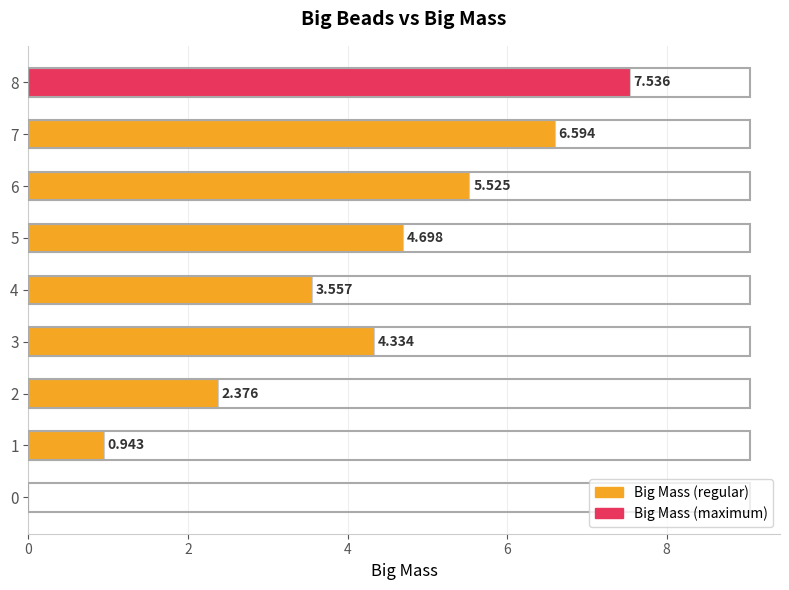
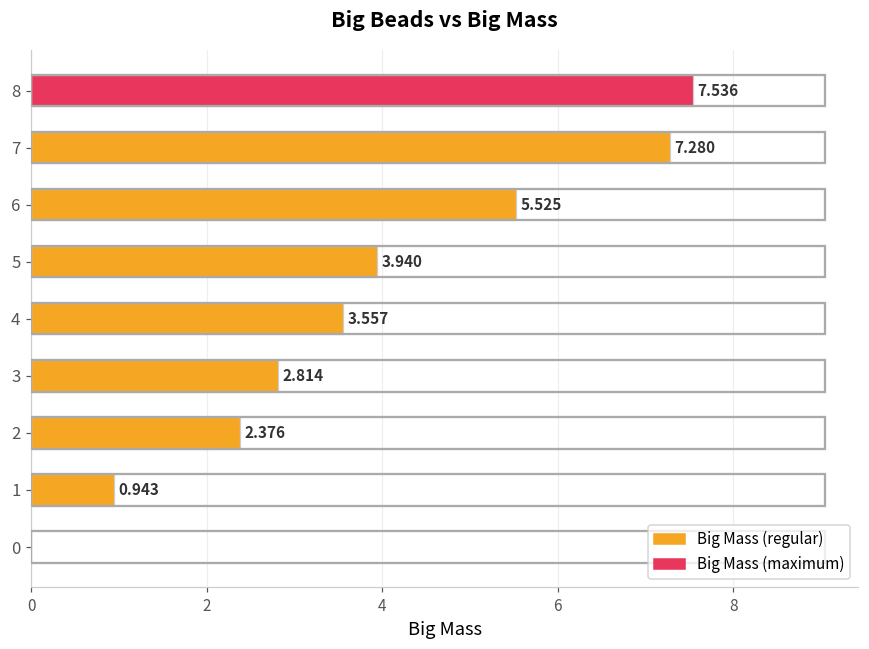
7: 6.594 -> 7.280
5: 4.698 -> 3.940
3: 4.334 -> 2.814
